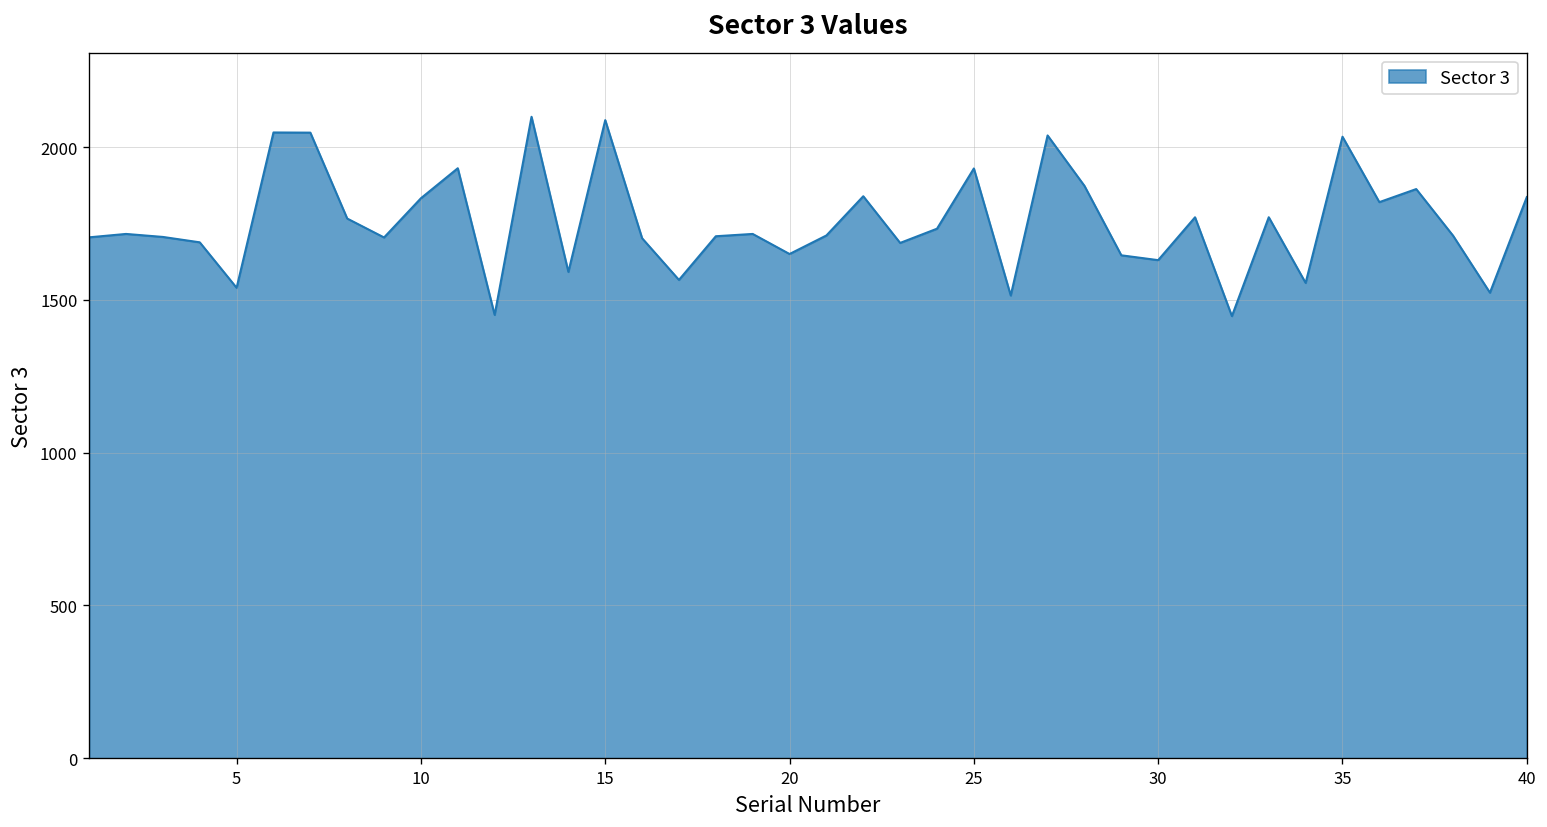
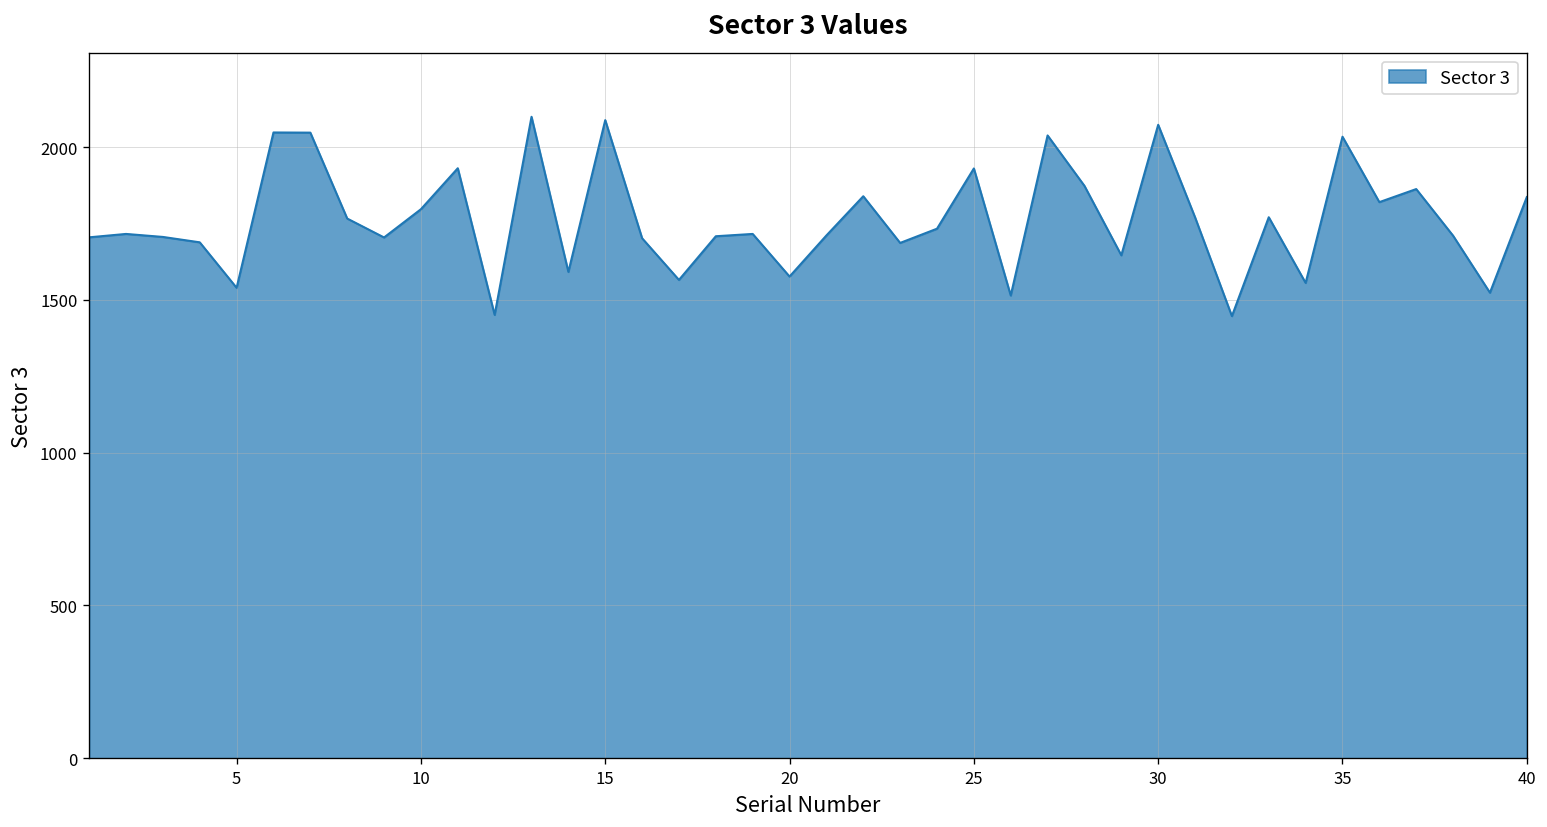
10: 1830 -> 1800
20: 1650 -> 1580
30: 1630 -> 2070
